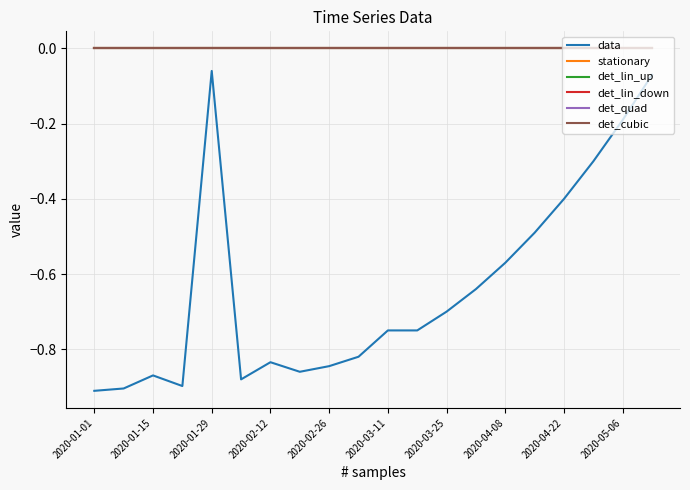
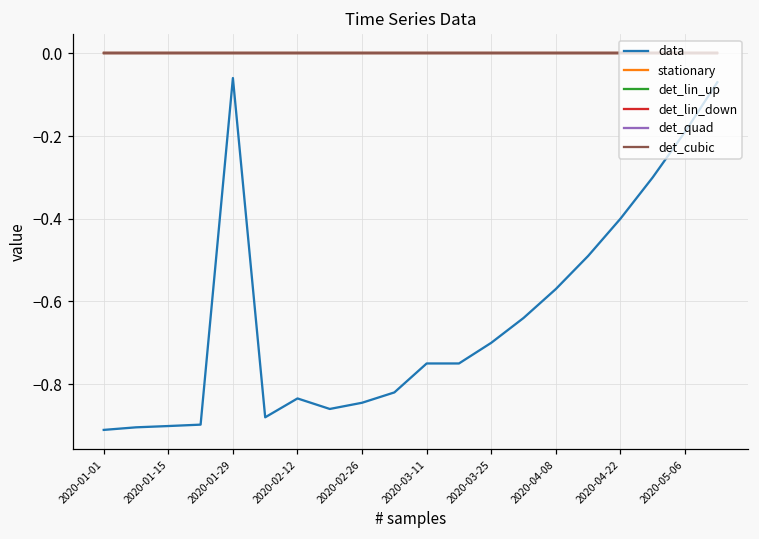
data, 2020-01-15: -0.87 -> -0.90
